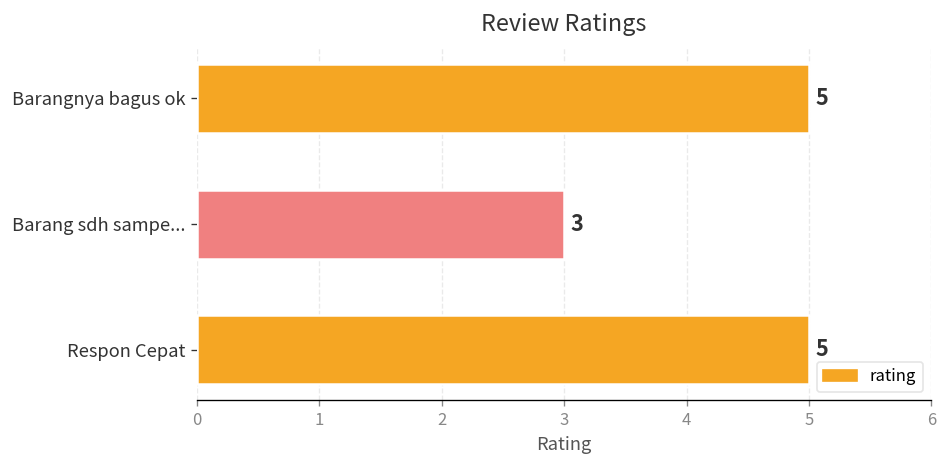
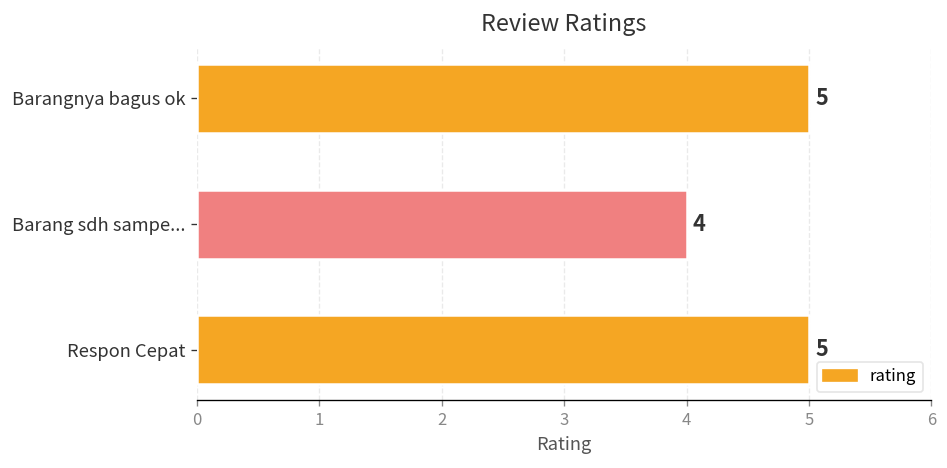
Barang sdh sampe...: 3 -> 4
